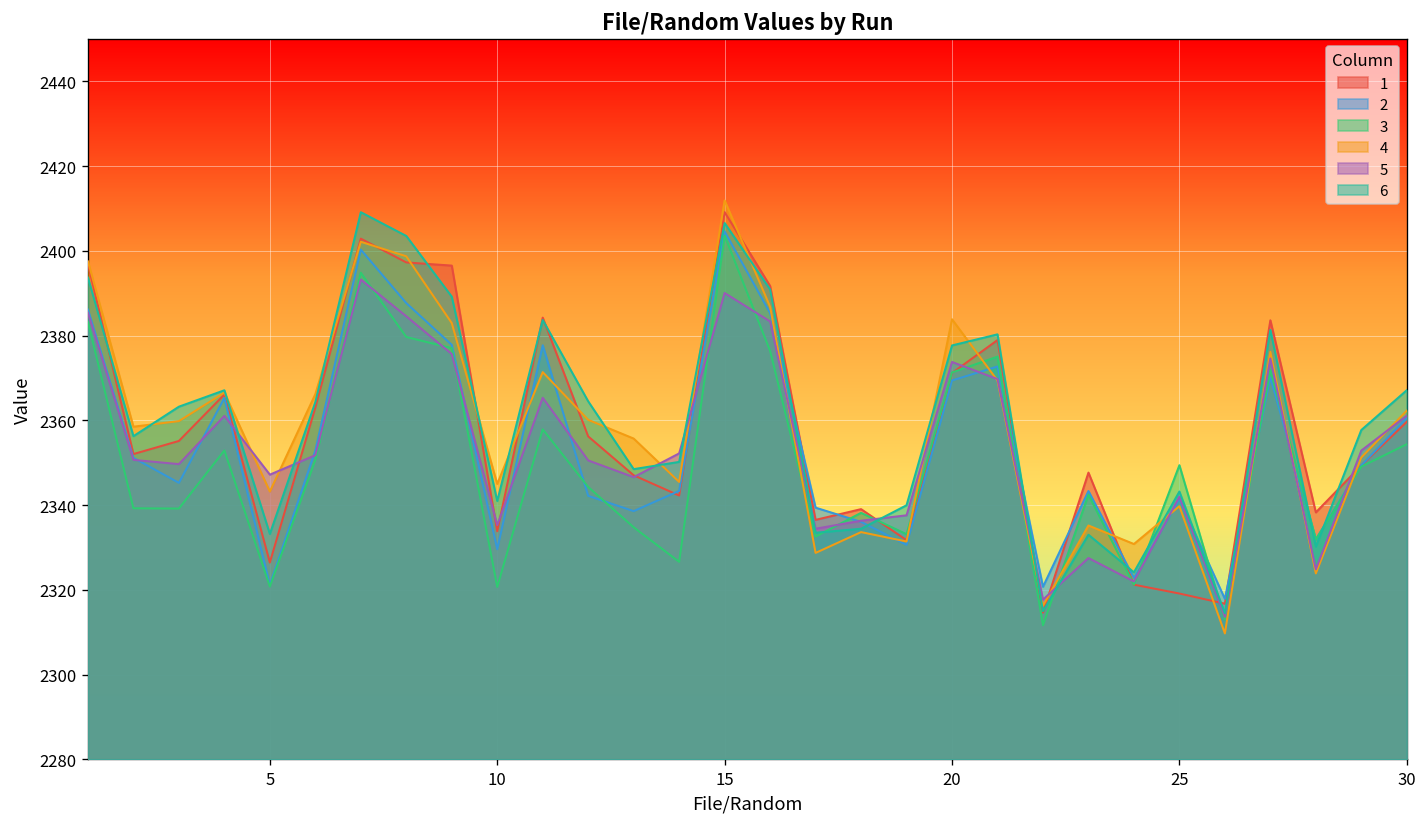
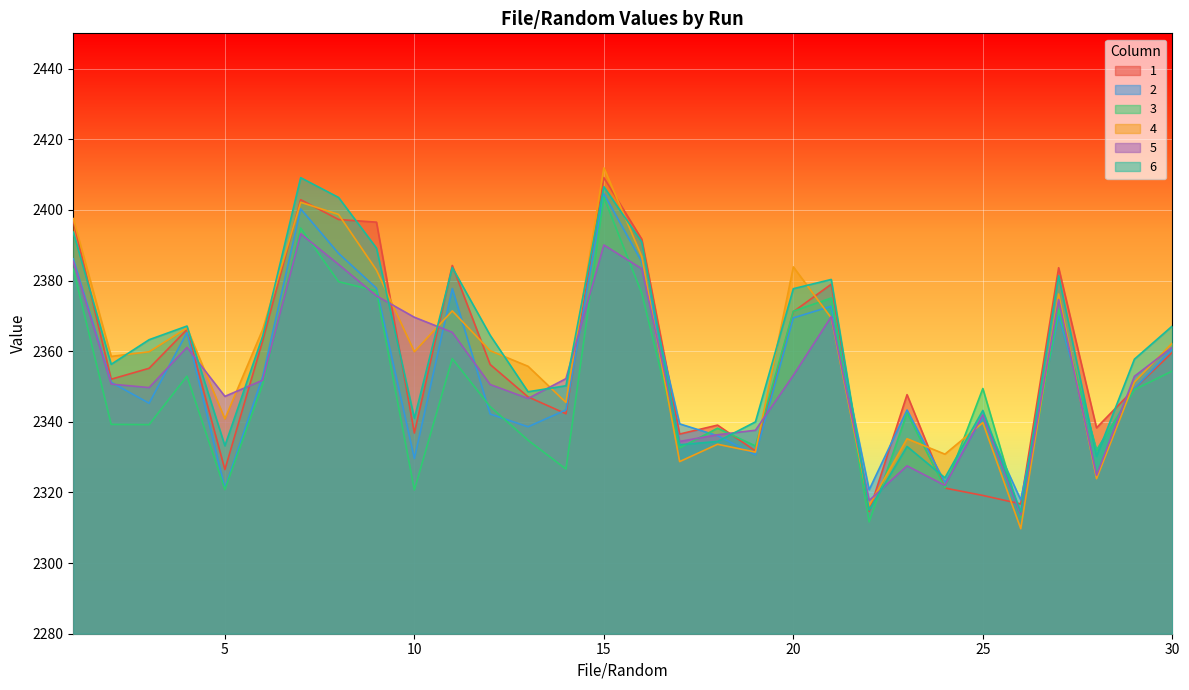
4, 5: 2343 -> 2341
1, 10: 2334 -> 2337
4, 10: 2345 -> 2360
5, 10: 2335 -> 2370
5, 20: 2374 -> 2353
